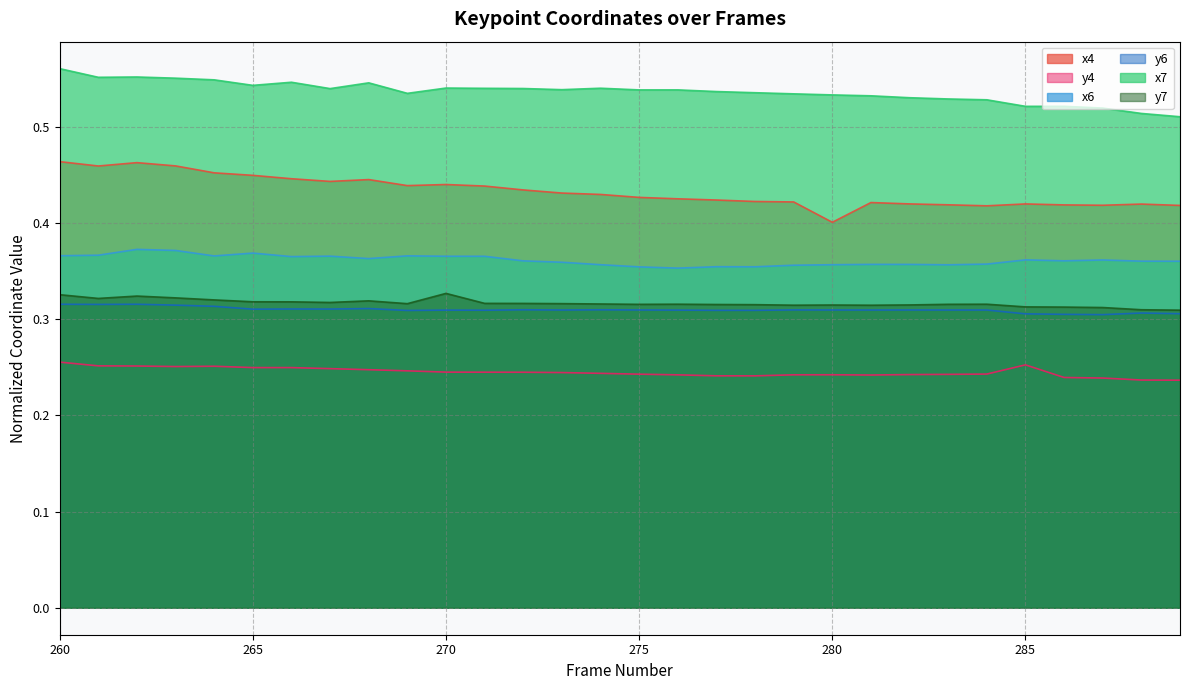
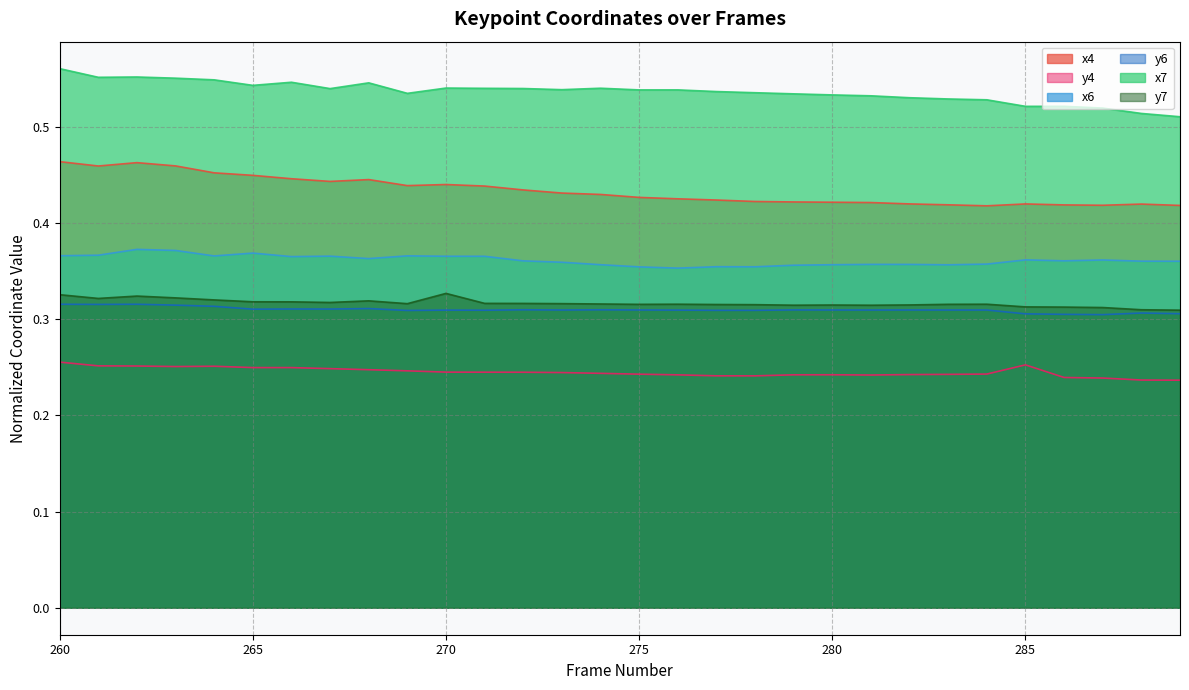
x4, 280: 0.40 -> 0.42
